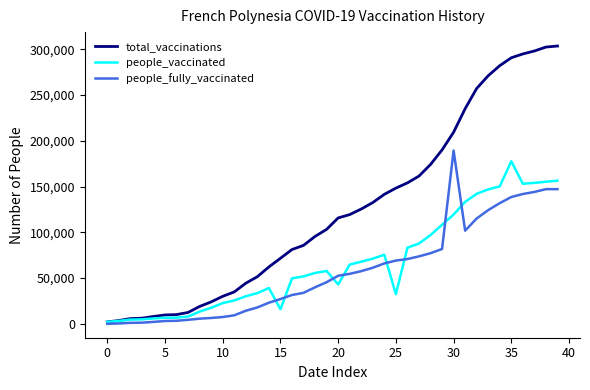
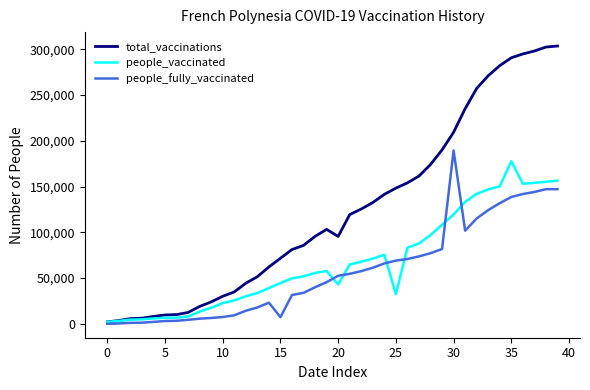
people_vaccinated, 15: 20,000 -> 40,000
people_fully_vaccinated, 15: 30,000 -> 10,000
total_vaccinations, 20: 120,000 -> 100,000
